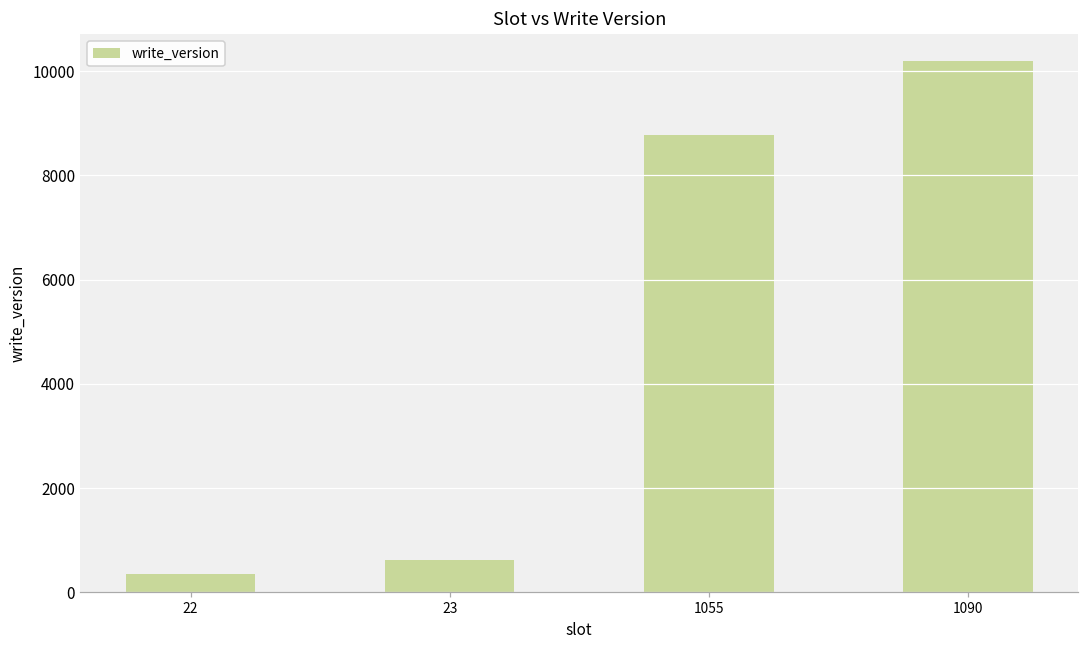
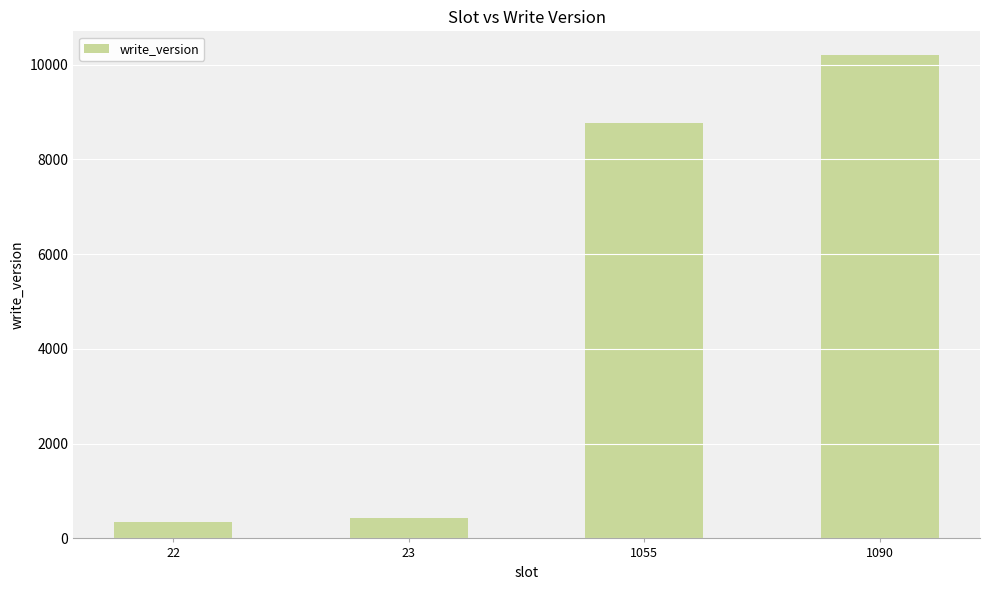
23: 600 -> 400
